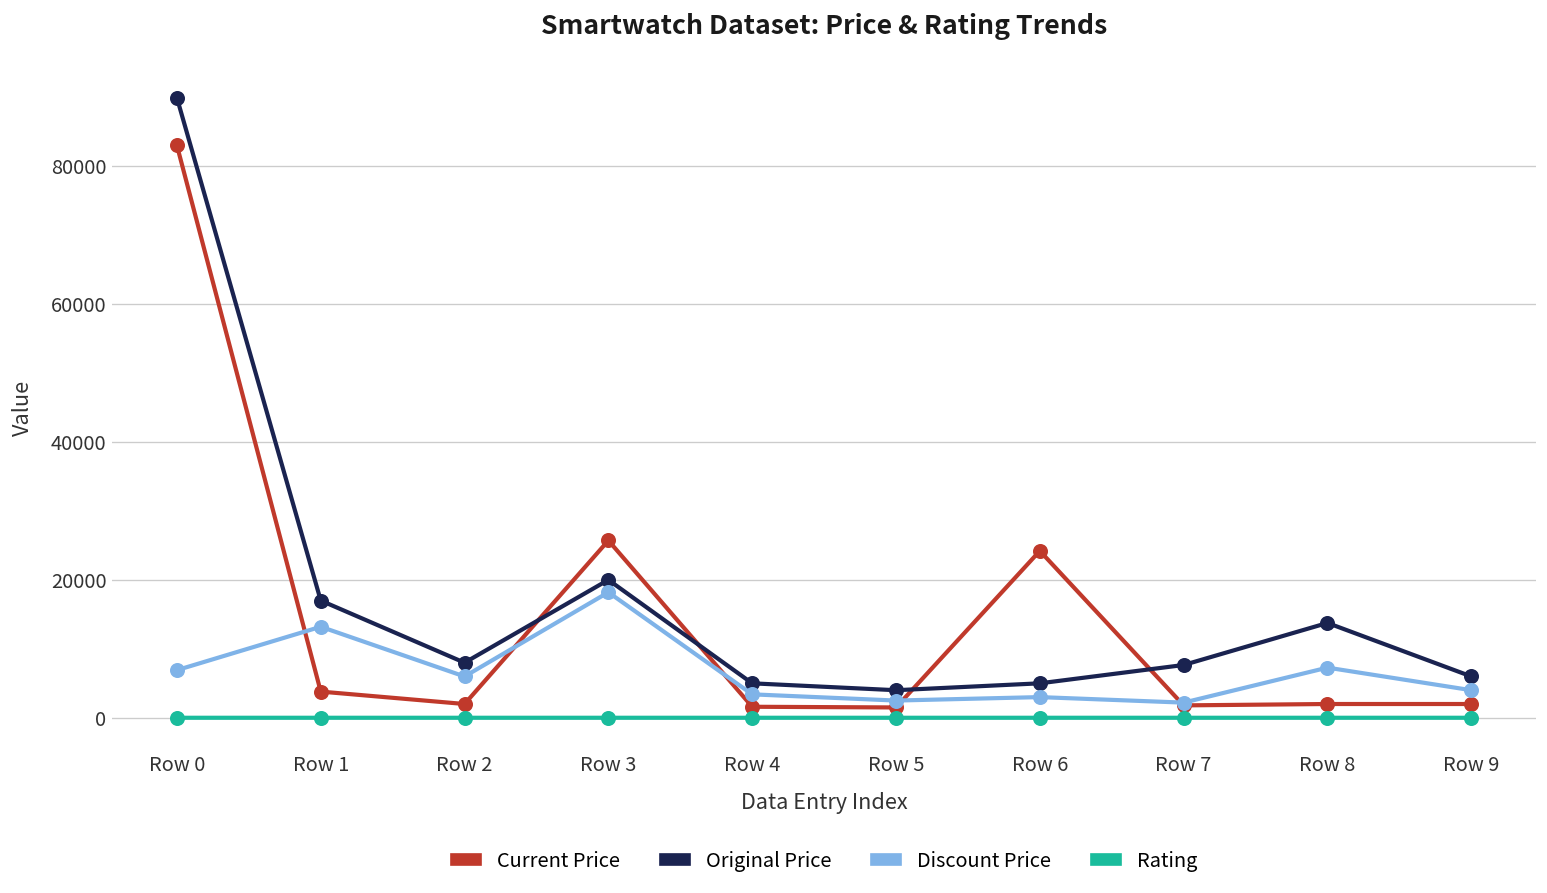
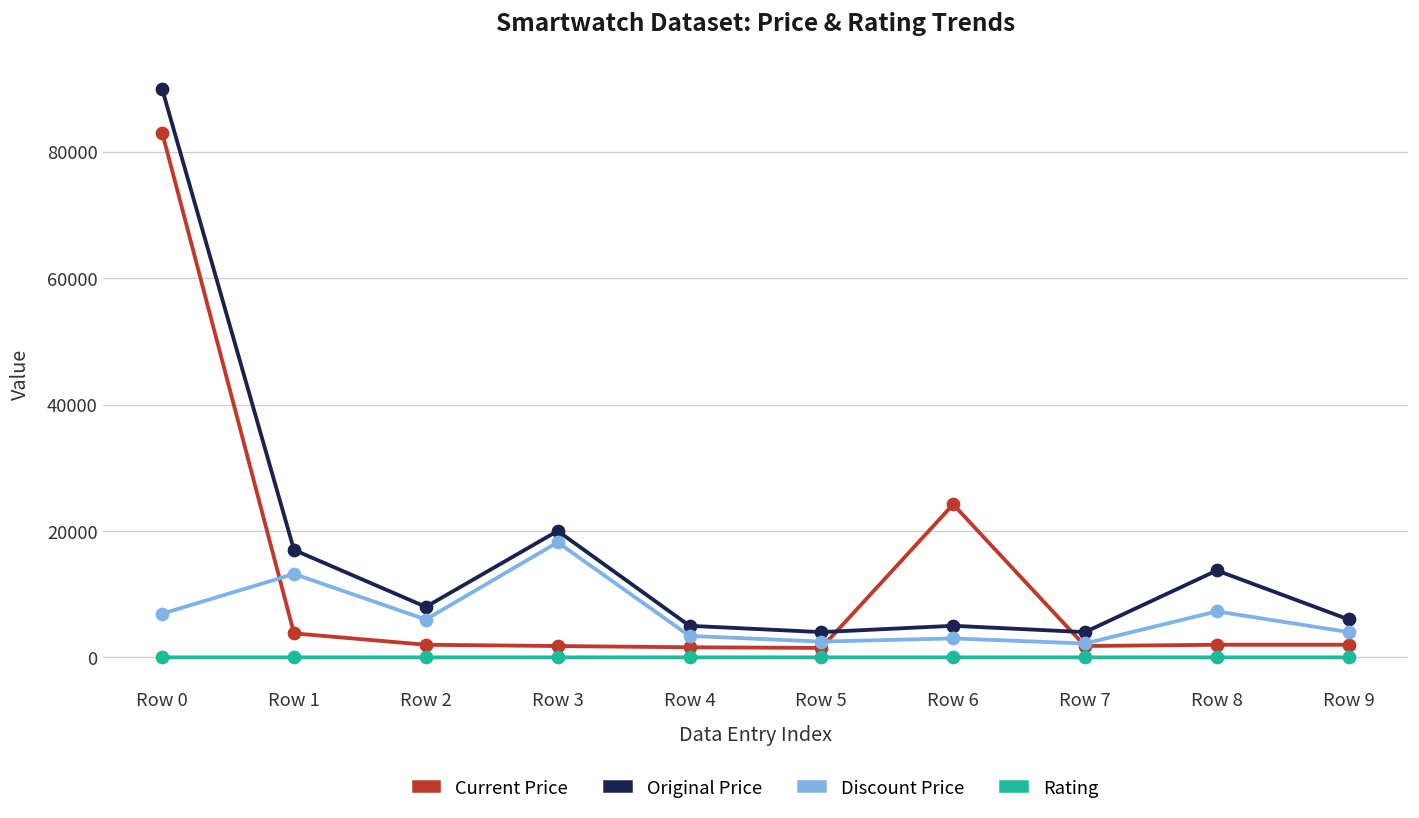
Current Price, Row 3: 26000 -> 2000
Original Price, Row 7: 8000 -> 4000
